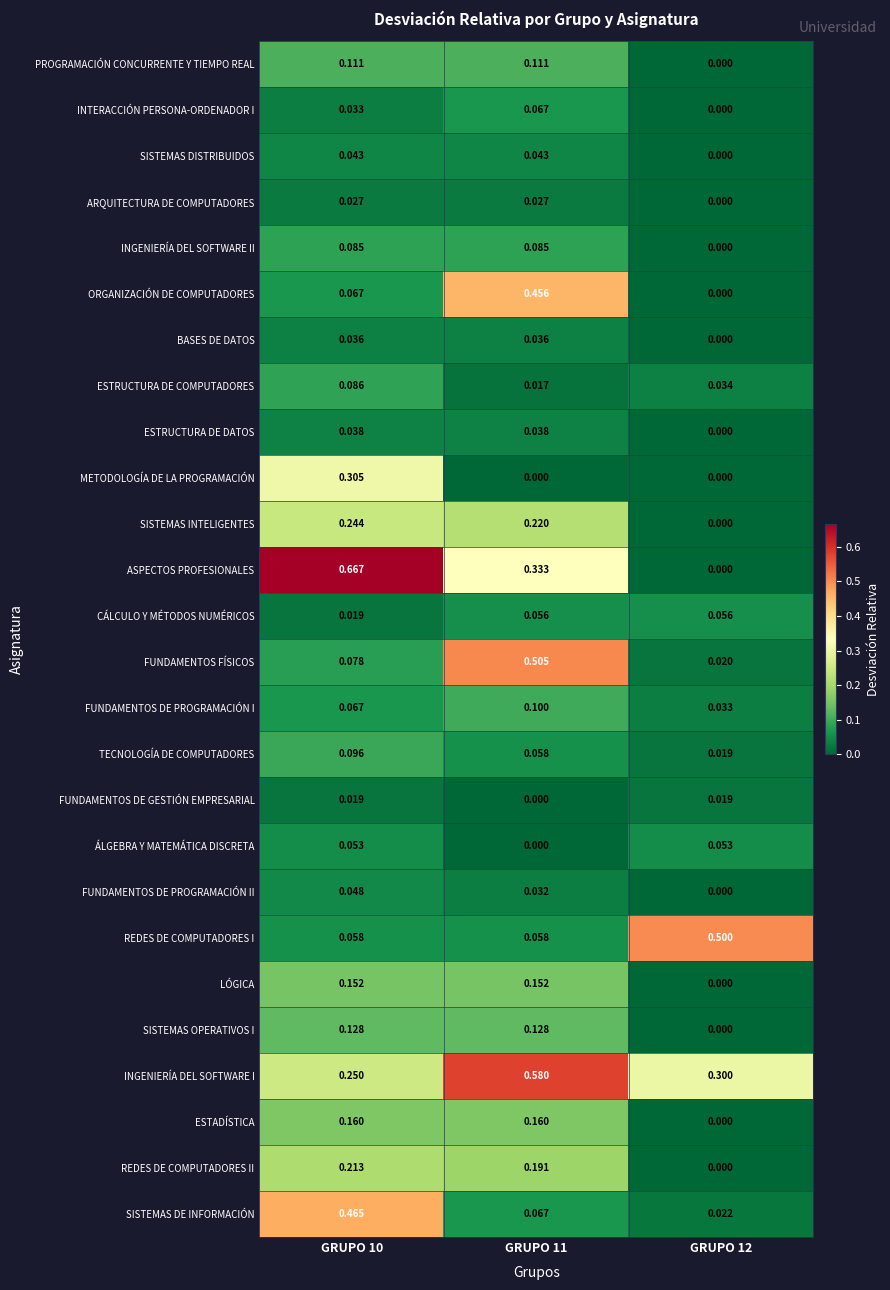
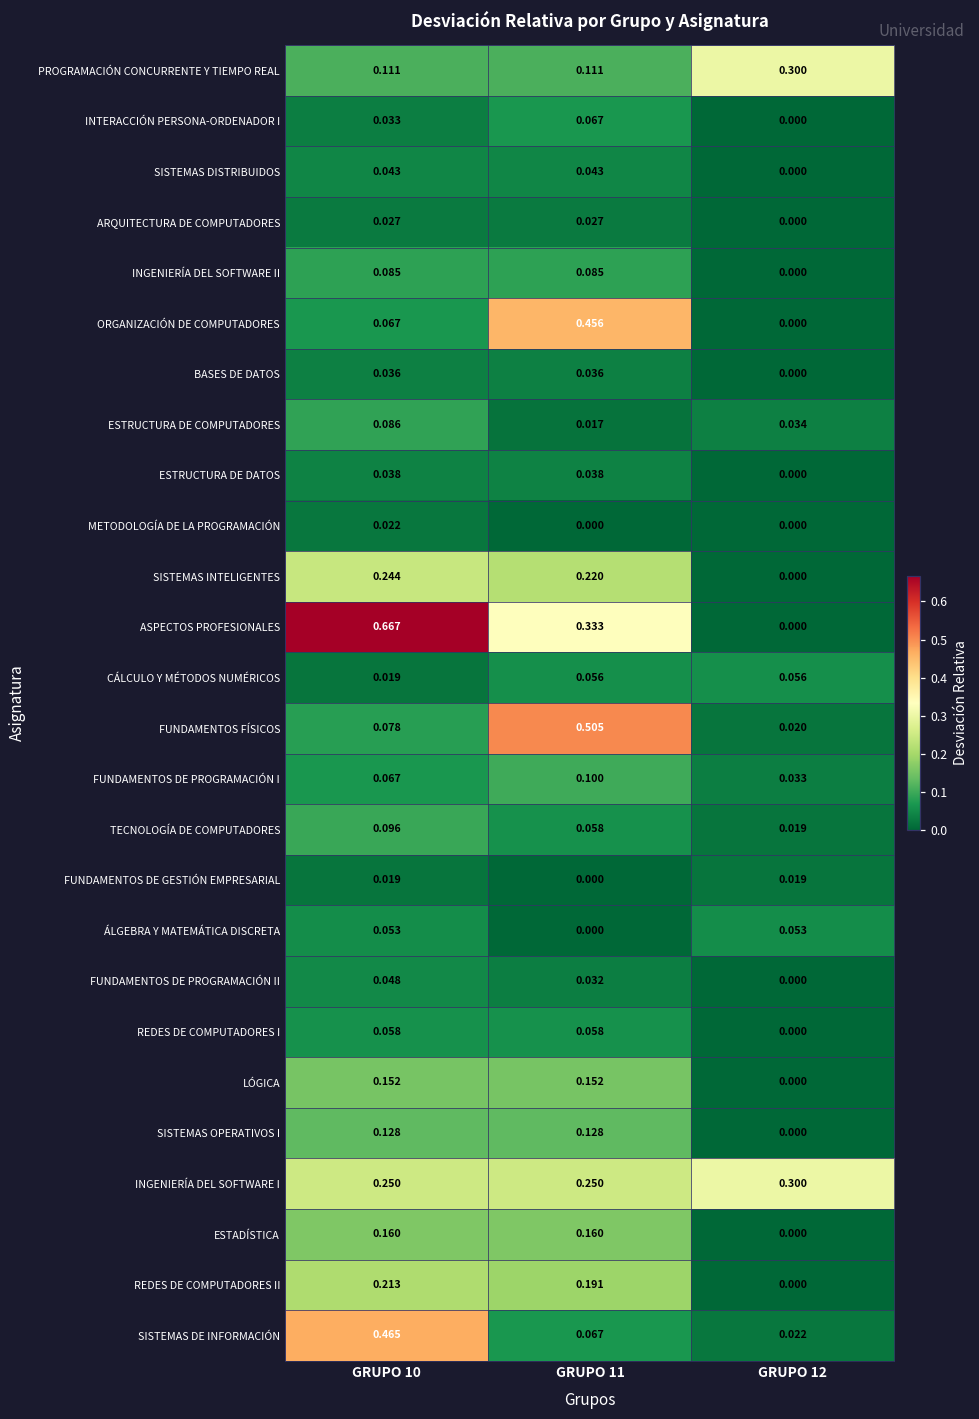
PROGRAMACIÓN CONCURRENTE Y TIEMPO REAL, GRUPO 12: 0.000 -> 0.300
METODOLOGÍA DE LA PROGRAMACIÓN, GRUPO 10: 0.305 -> 0.022
REDES DE COMPUTADORES I, GRUPO 12: 0.500 -> 0.000
INGENIERÍA DEL SOFTWARE I, GRUPO 11: 0.580 -> 0.250
